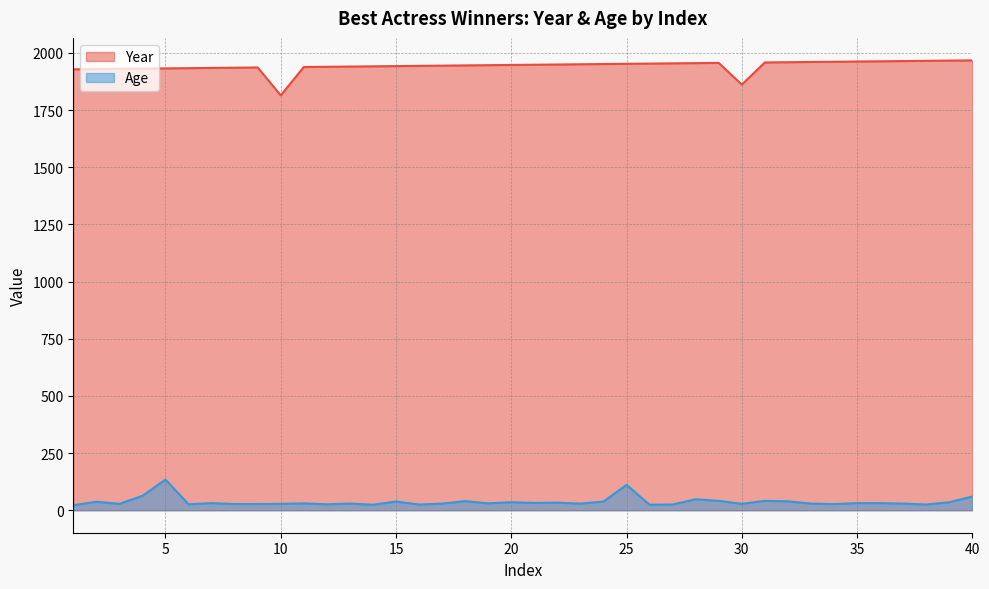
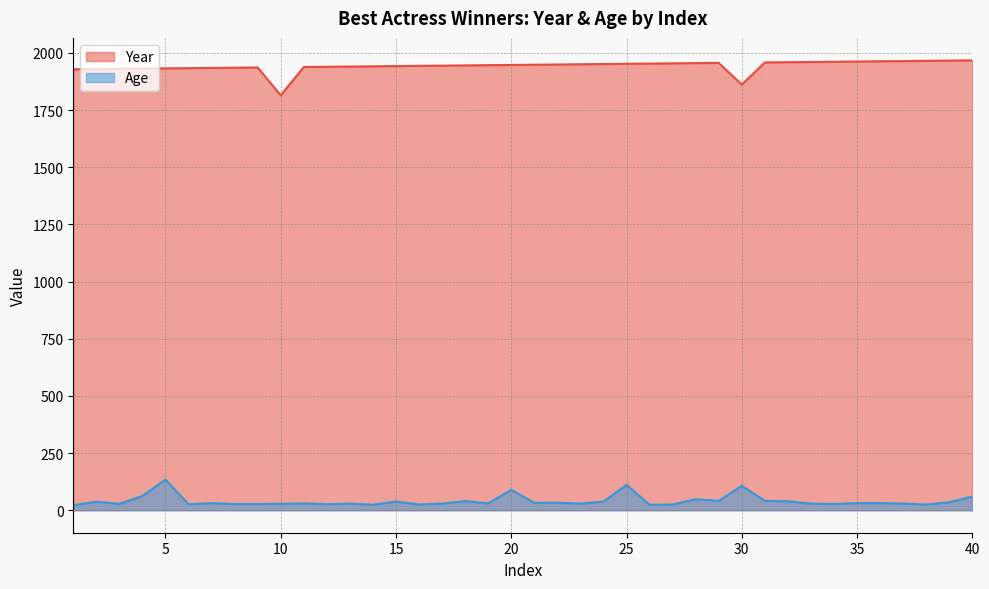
Age, 20: 40 -> 90
Age, 30: 30 -> 110
